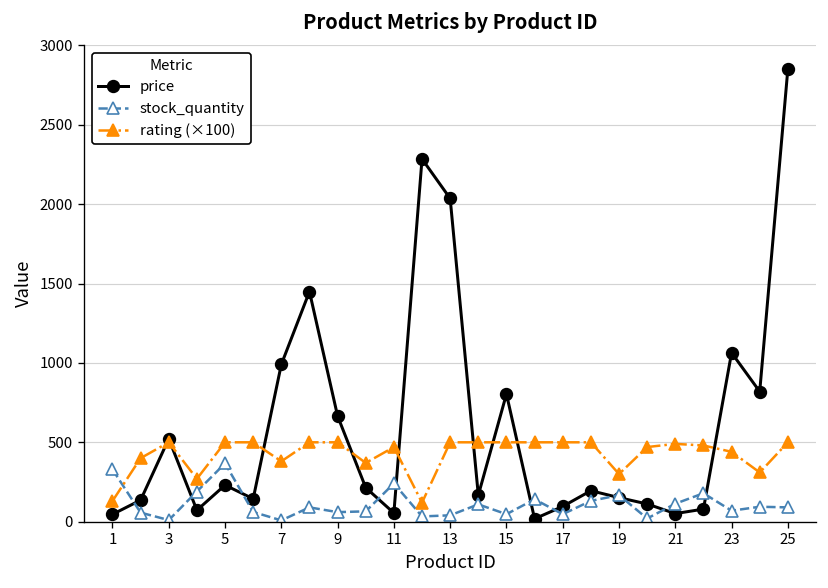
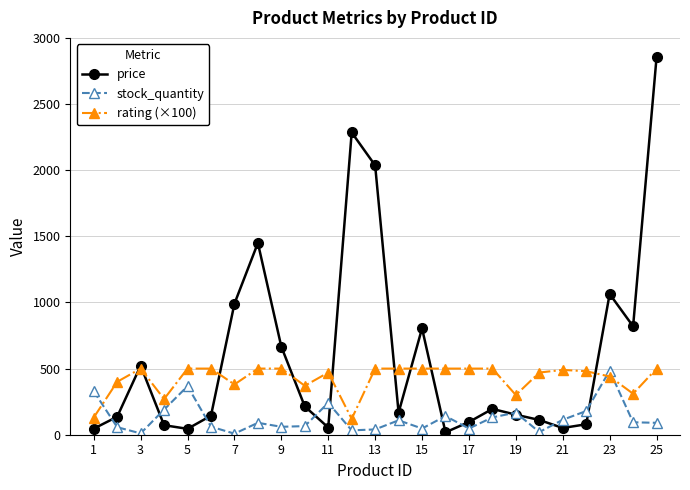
price, 5: 230 -> 40
stock_quantity, 23: 70 -> 480
